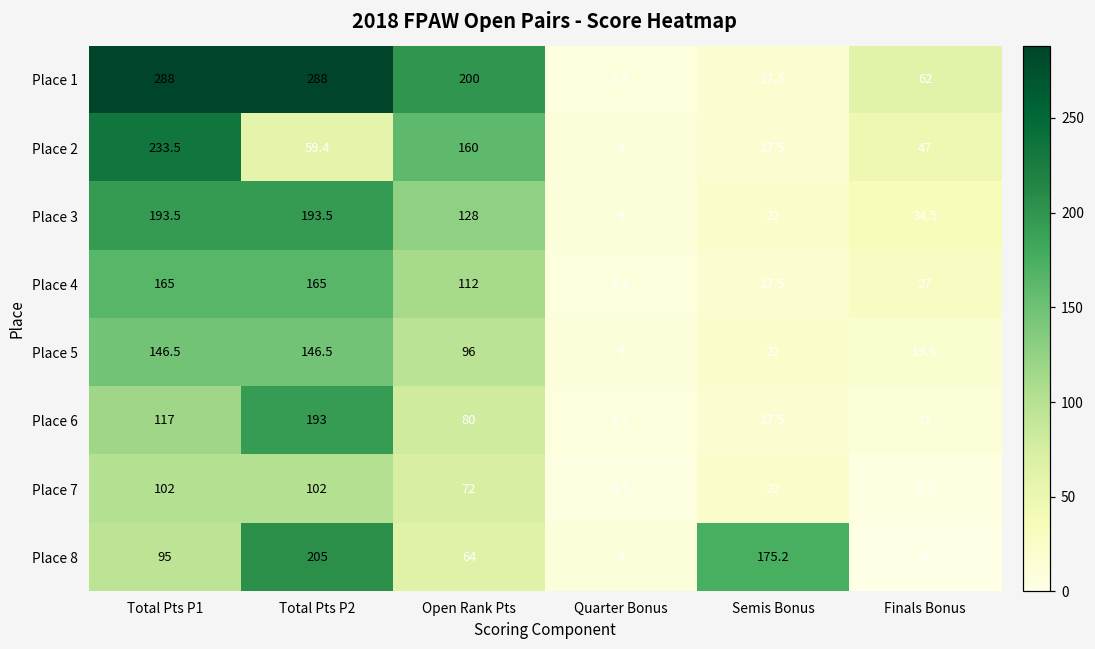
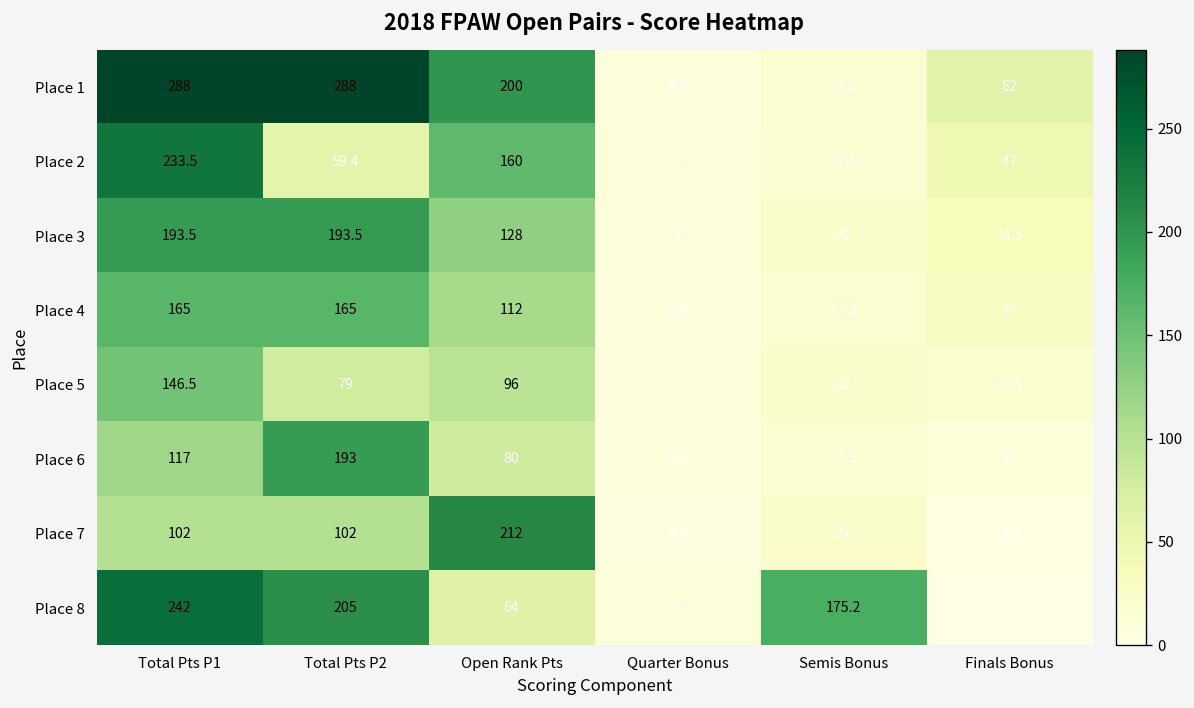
Place 5, Total Pts P2: 146.5 -> 79
Place 7, Open Rank Pts: 72 -> 212
Place 8, Total Pts P1: 95 -> 242
